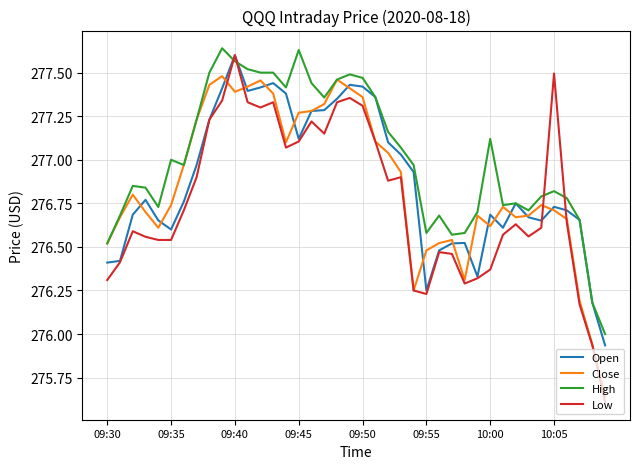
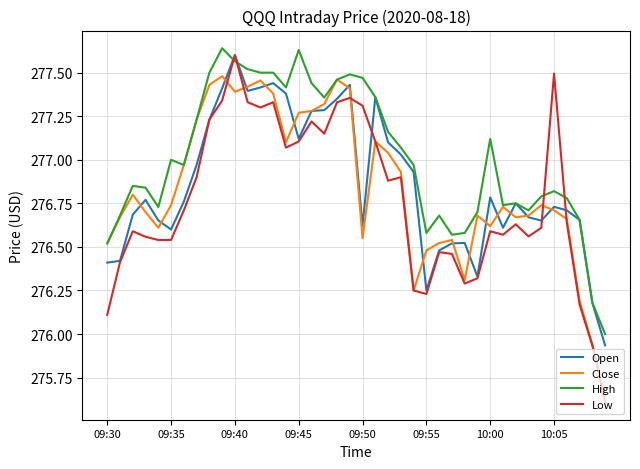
Low, 09:30: 276.31 -> 276.11
Open, 09:50: 277.42 -> 276.62
Close, 09:50: 277.36 -> 276.55
Open, 10:00: 276.69 -> 276.78
Low, 10:00: 276.37 -> 276.59
